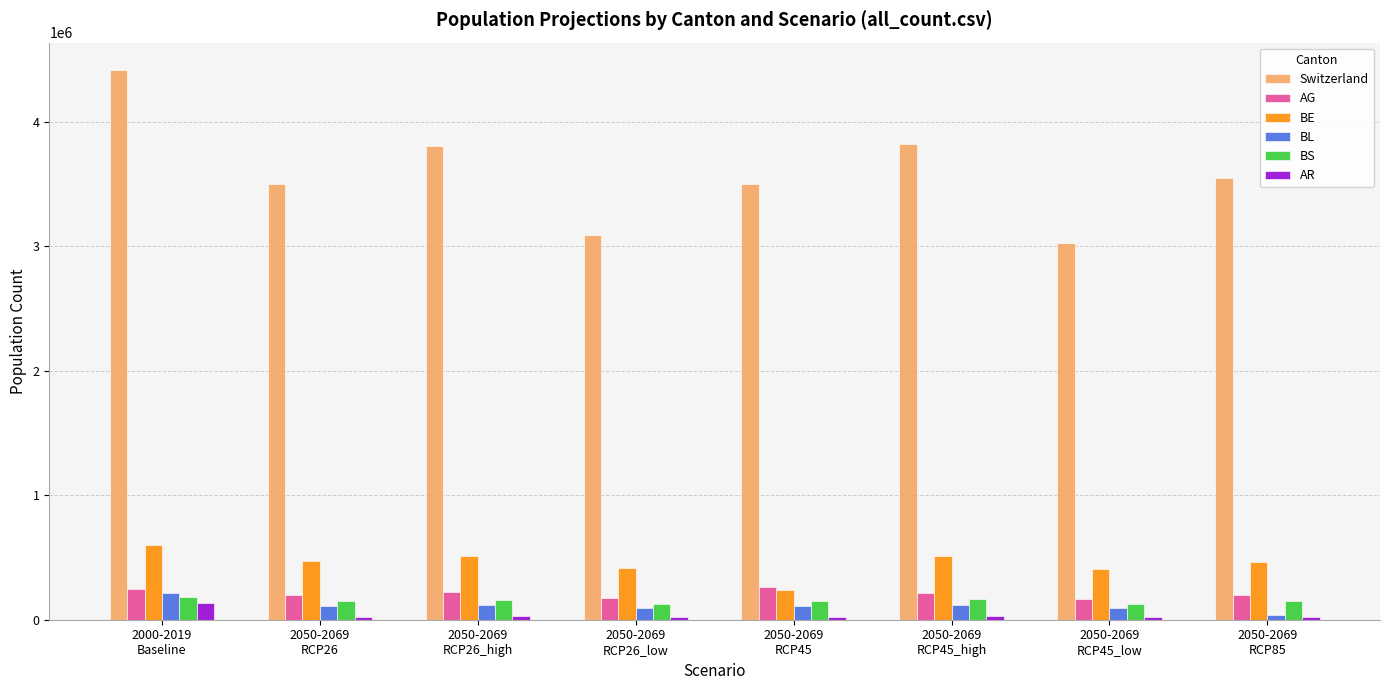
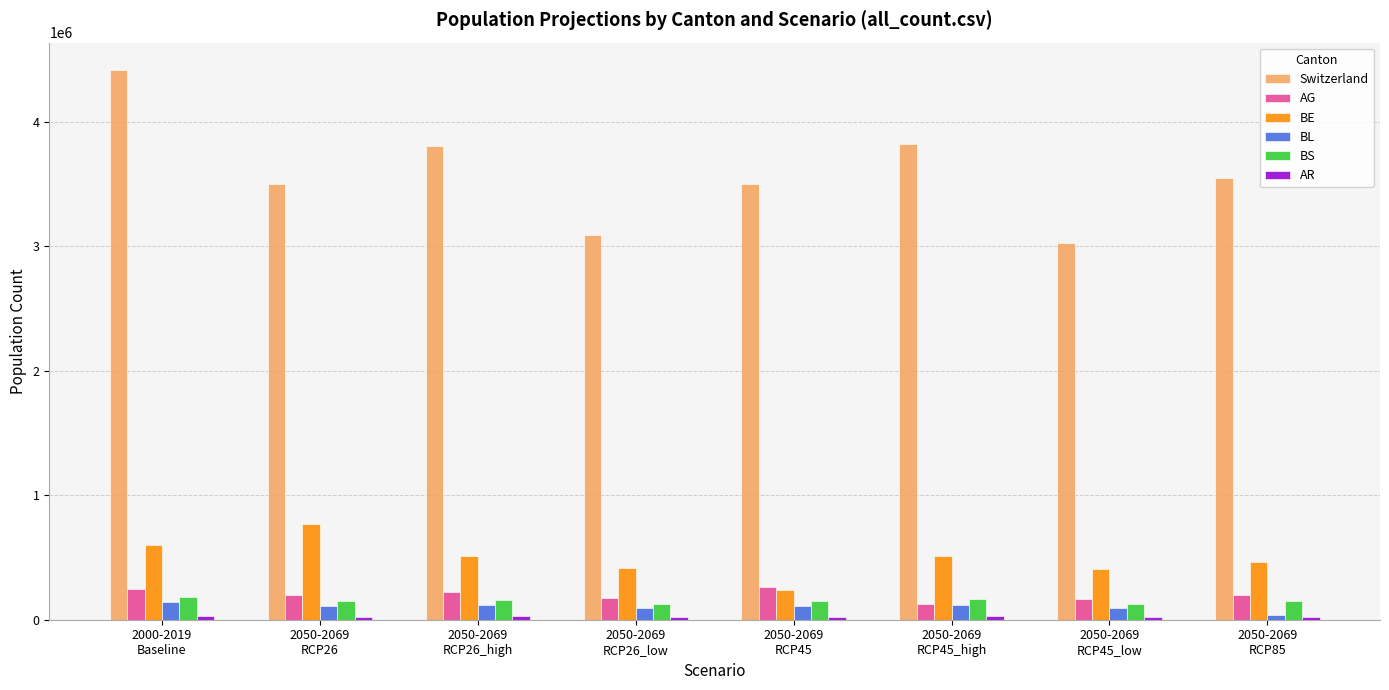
BL, 2000-2019 Baseline: 220000 -> 140000
AR, 2000-2019 Baseline: 130000 -> 30000
BE, 2050-2069 RCP26: 470000 -> 770000
AG, 2050-2069 RCP45_high: 220000 -> 130000
